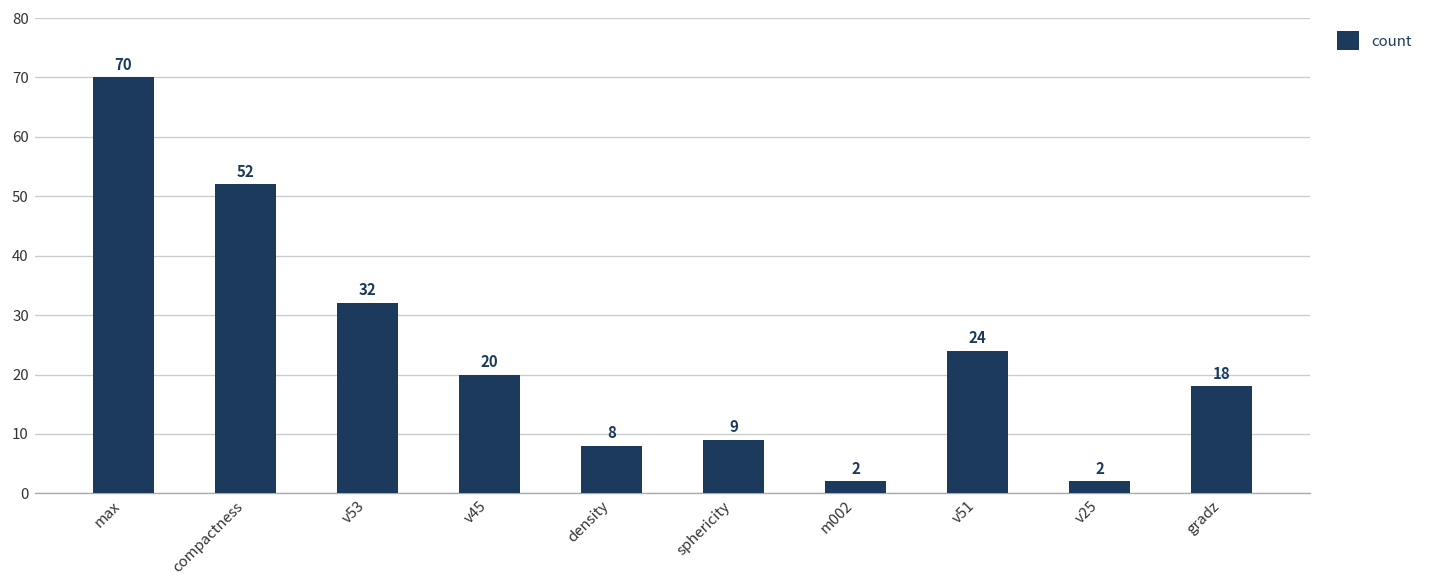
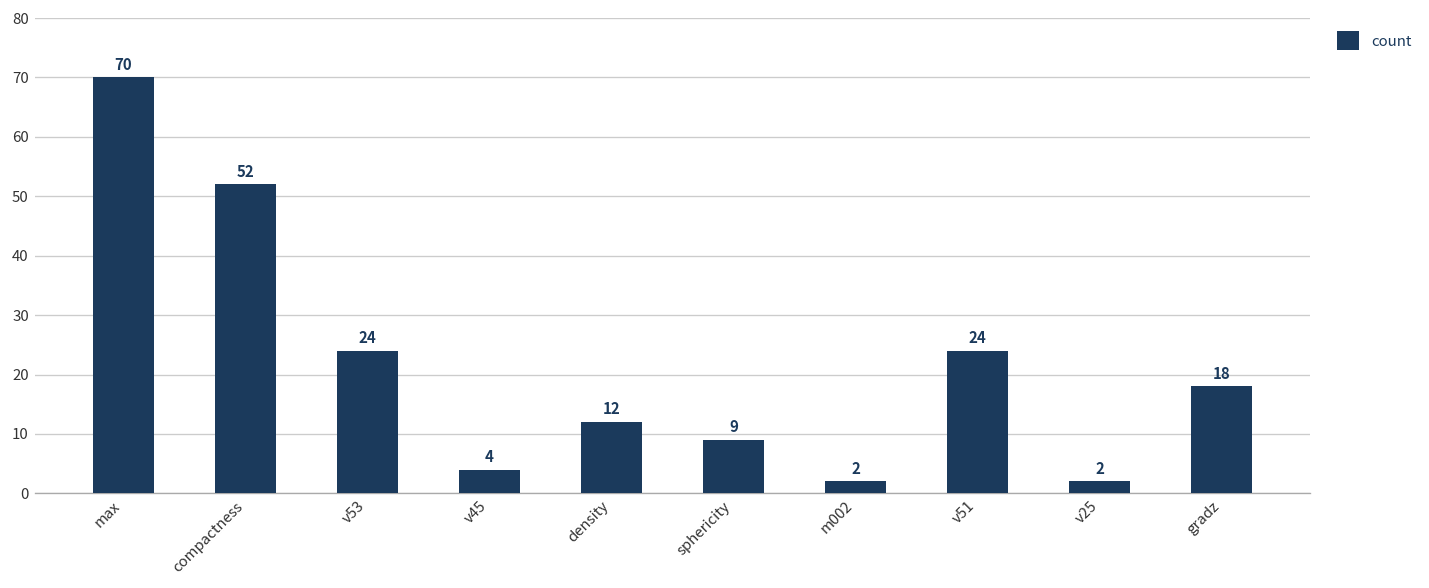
v53: 32 -> 24
v45: 20 -> 4
density: 8 -> 12
